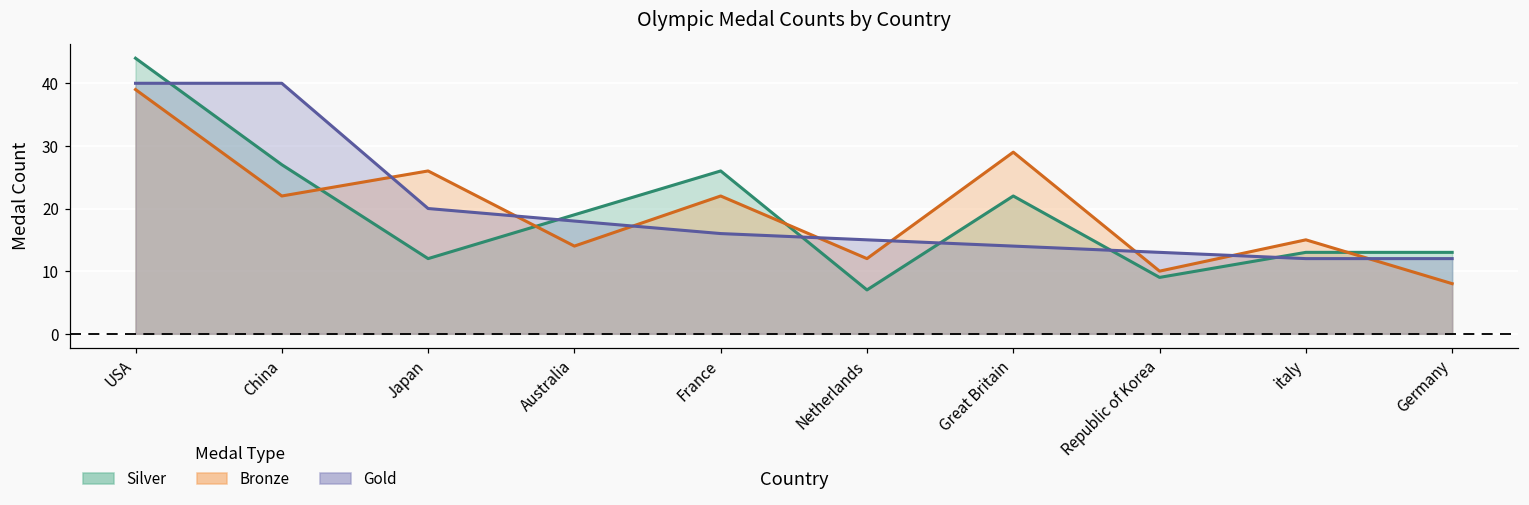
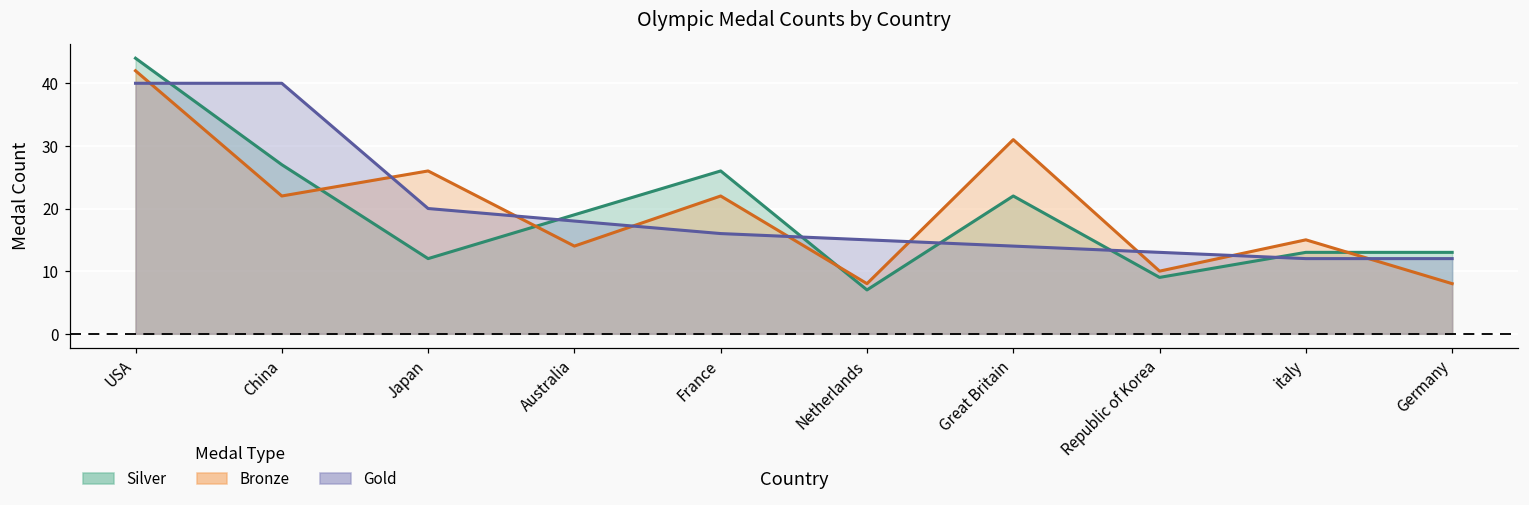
Bronze, USA: 39 -> 42
Bronze, Netherlands: 12 -> 8
Bronze, Great Britain: 29 -> 31
